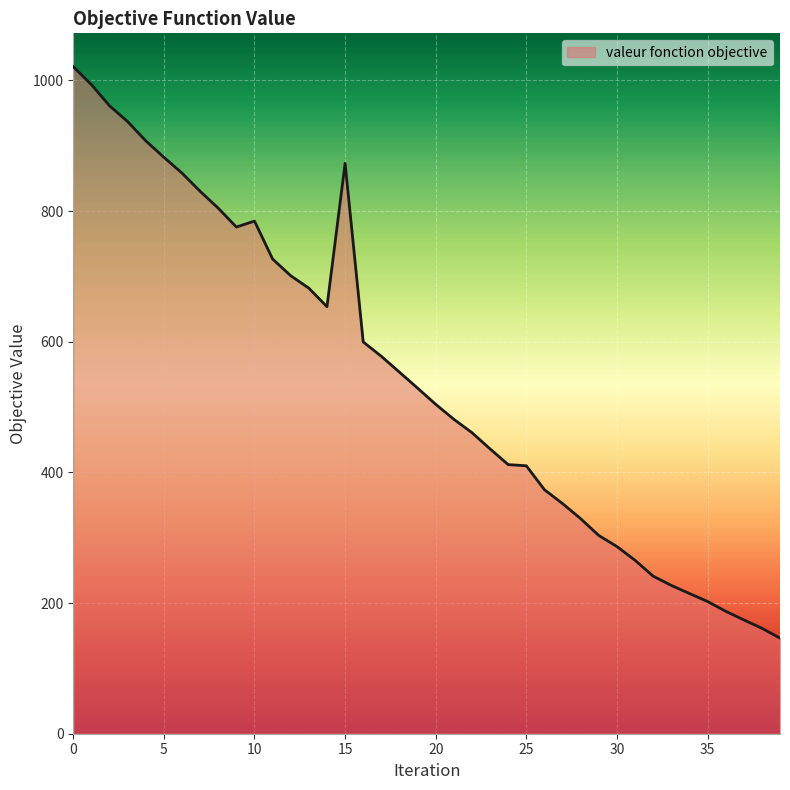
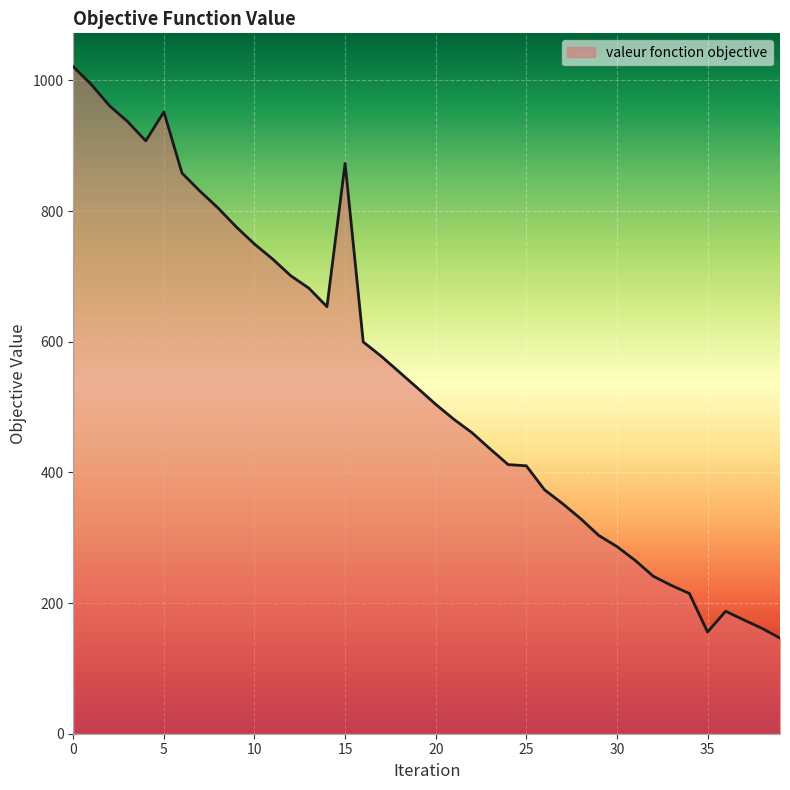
5: 880 -> 950
10: 780 -> 750
35: 200 -> 160
